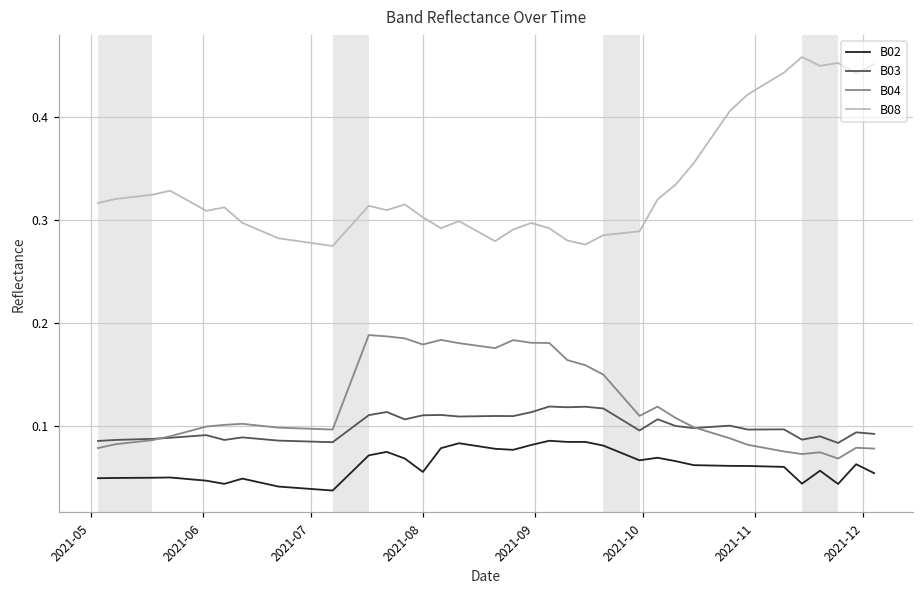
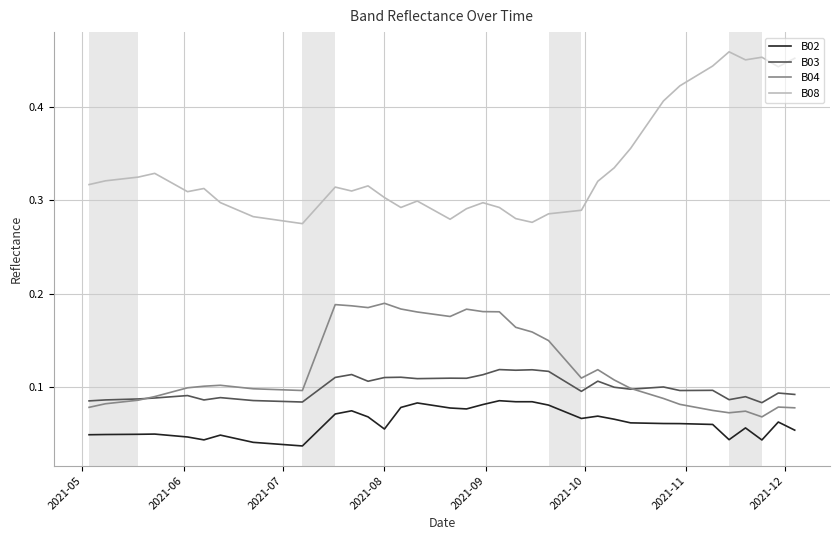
B04, 2021-08: 0.18 -> 0.19
